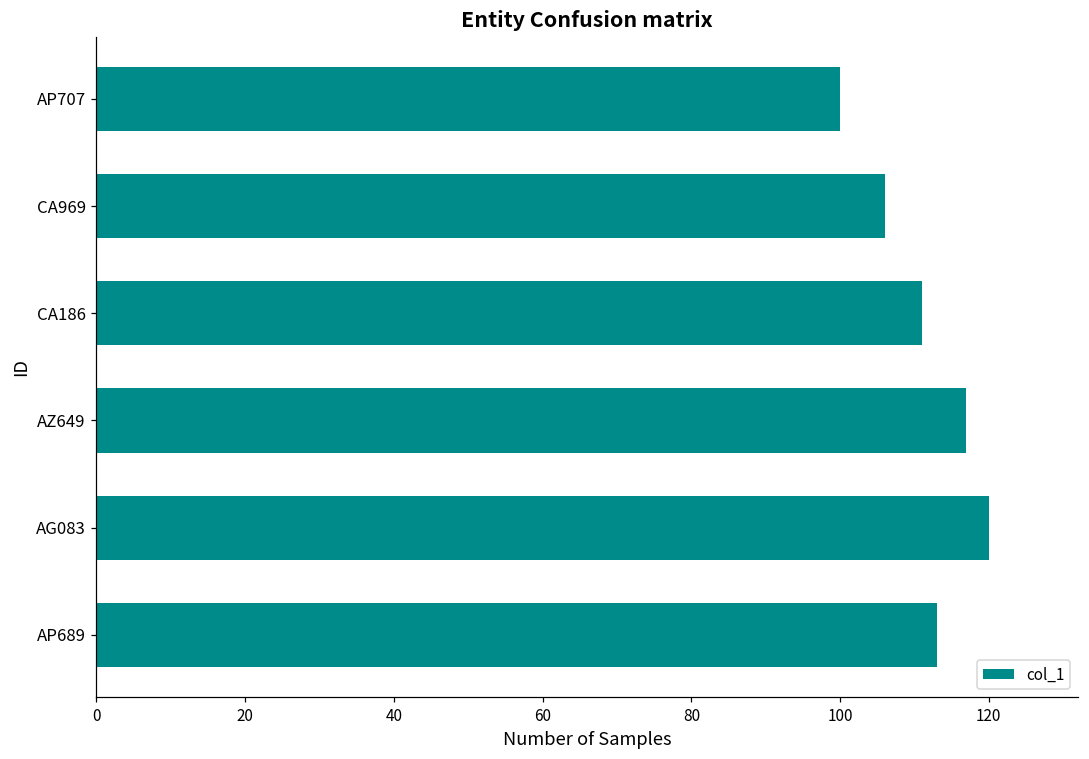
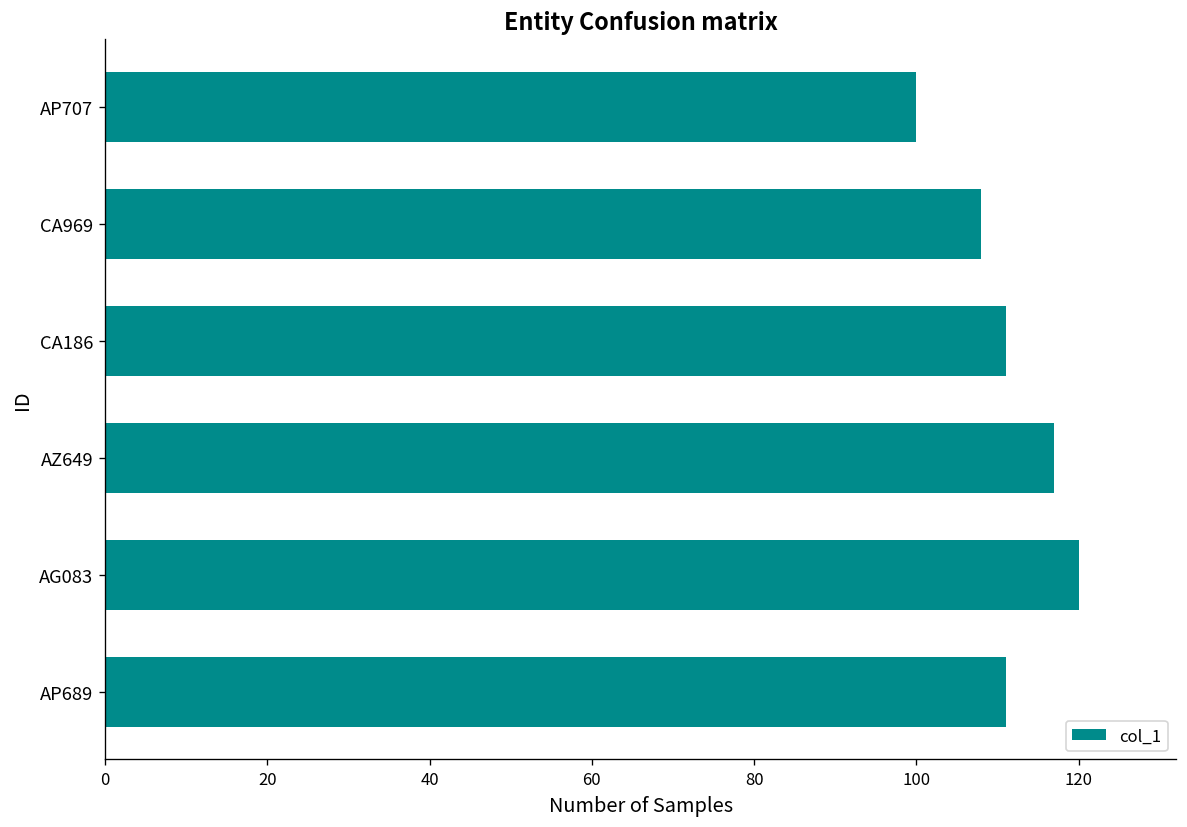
CA969: 106 -> 108
AP689: 113 -> 111
